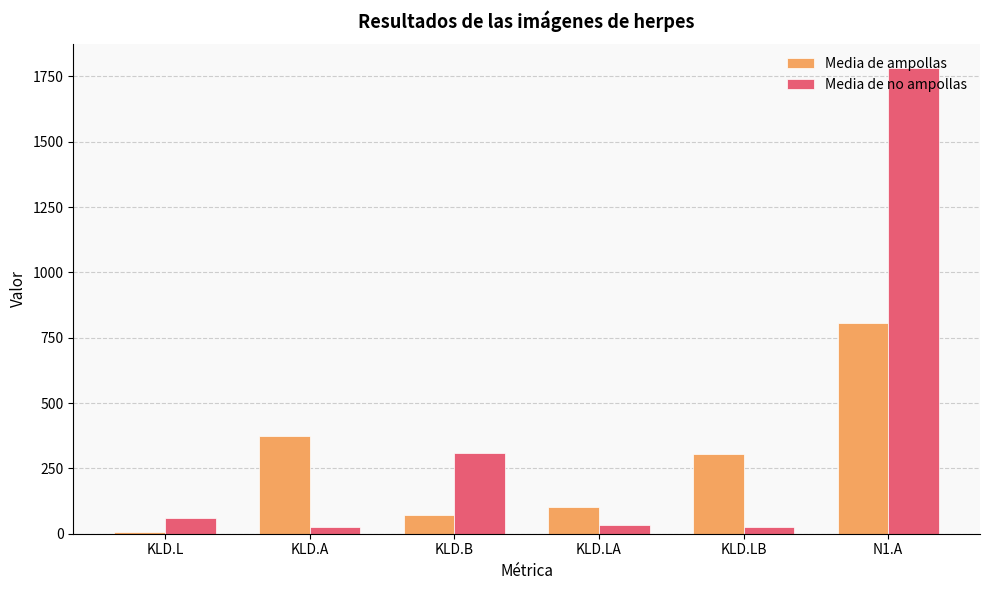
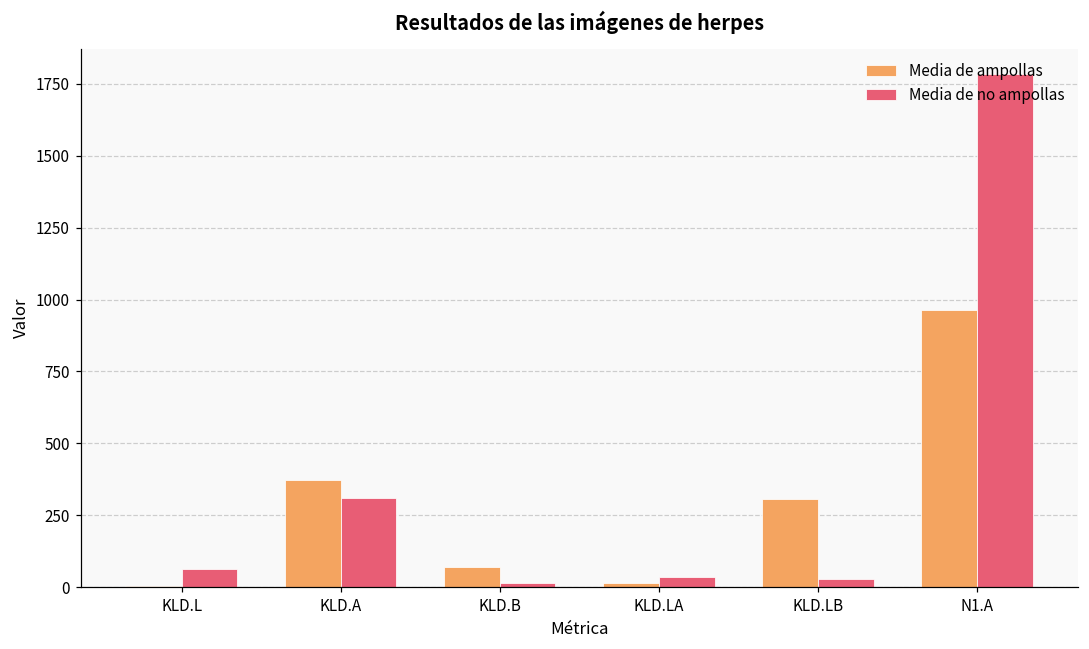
Media de no ampollas, KLD.A: 20 -> 310
Media de no ampollas, KLD.B: 310 -> 10
Media de ampollas, KLD.LA: 100 -> 10
Media de ampollas, N1.A: 810 -> 960
